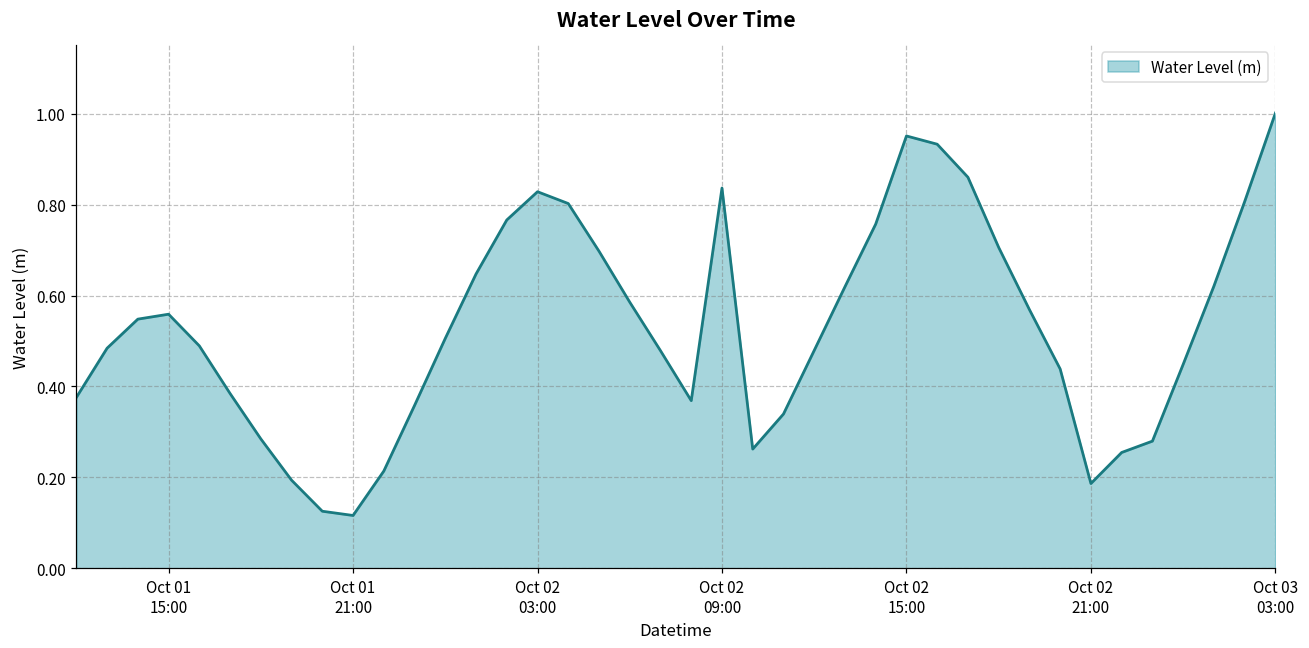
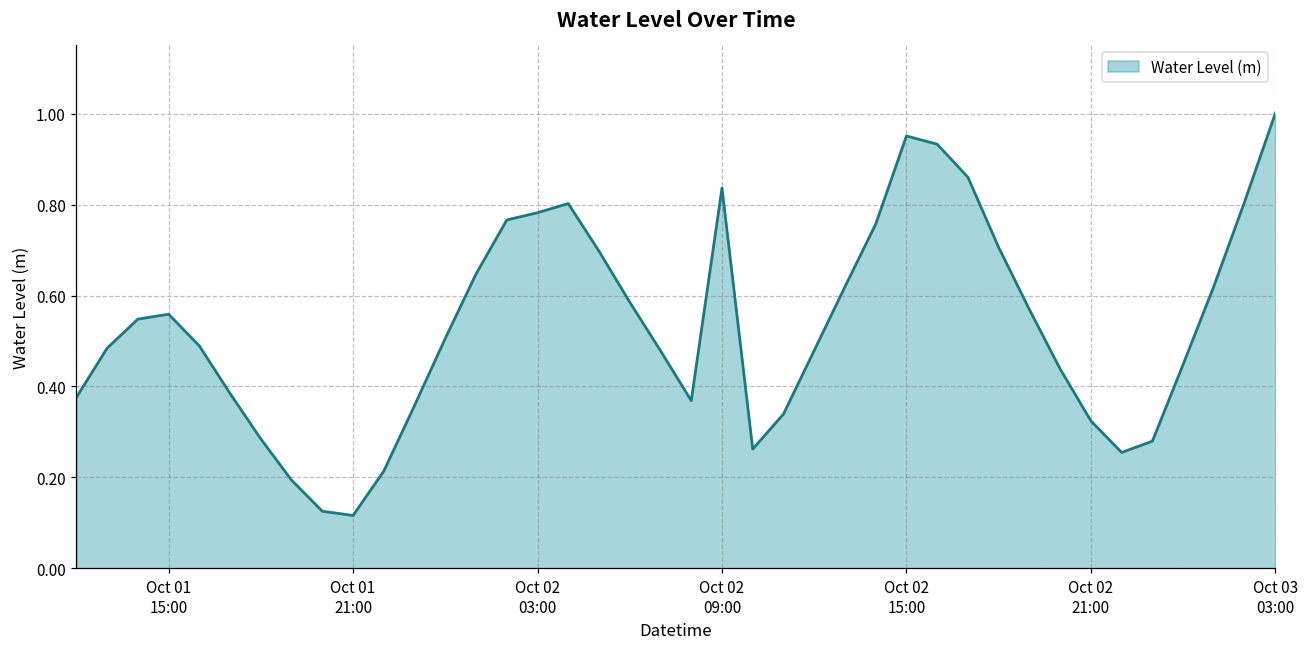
Oct 02 03:00: 0.83 -> 0.78
Oct 02 21:00: 0.19 -> 0.32
